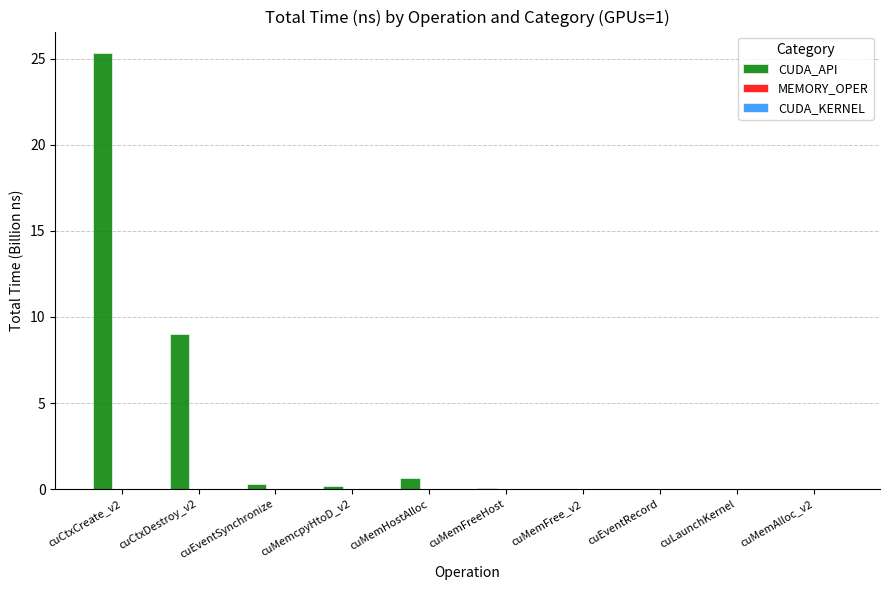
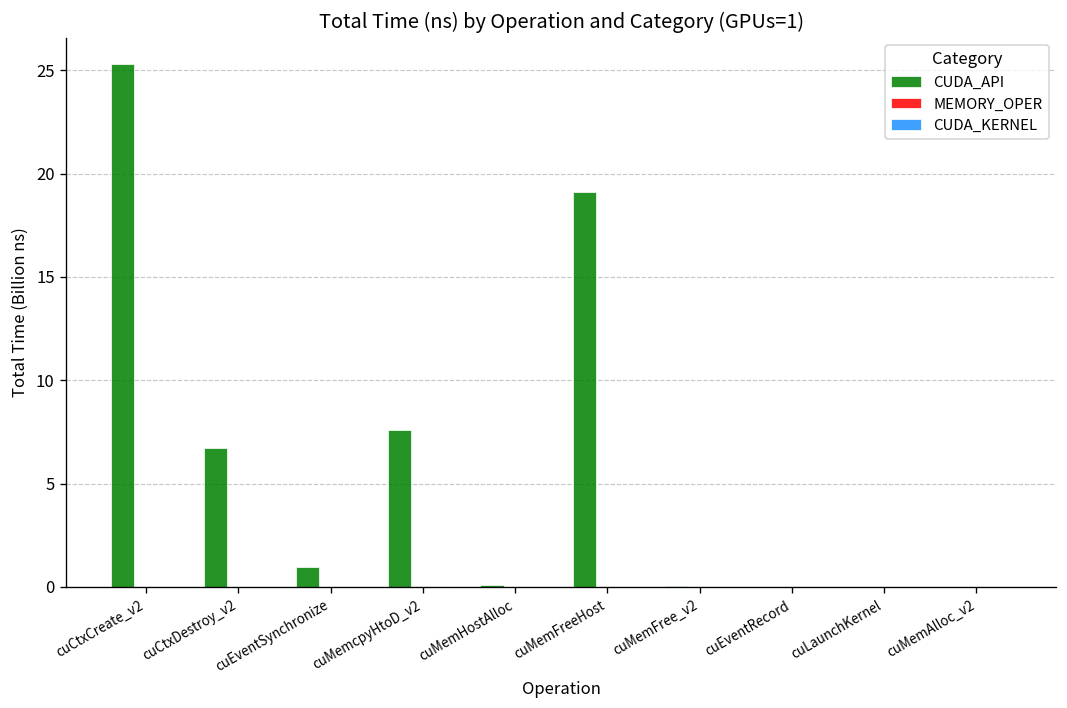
CUDA_API, cuCtxDestroy_v2: 9.0 -> 6.7
CUDA_API, cuEventSynchronize: 0.3 -> 1.0
CUDA_API, cuMemcpyHtoD_v2: 0.2 -> 7.6
CUDA_API, cuMemHostAlloc: 0.6 -> 0.1
CUDA_API, cuMemFreeHost: 0.1 -> 19.1
